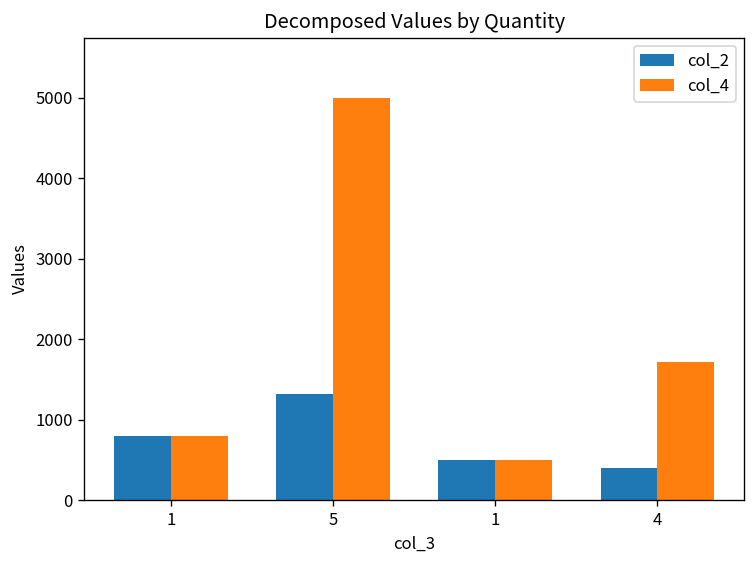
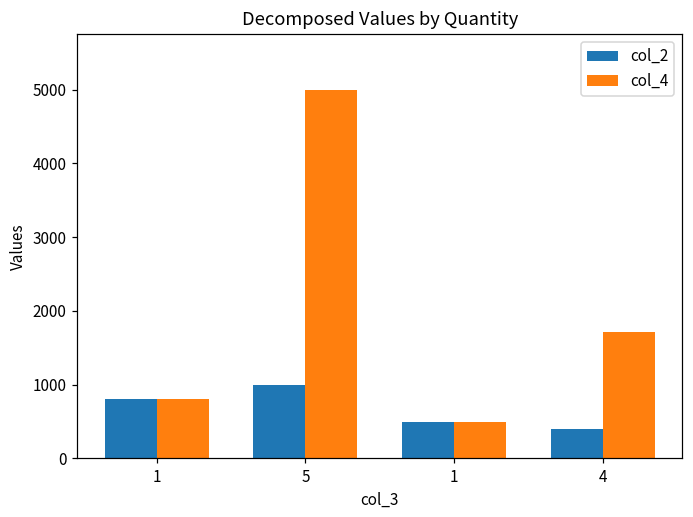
col_2, 5: 1300 -> 1000
